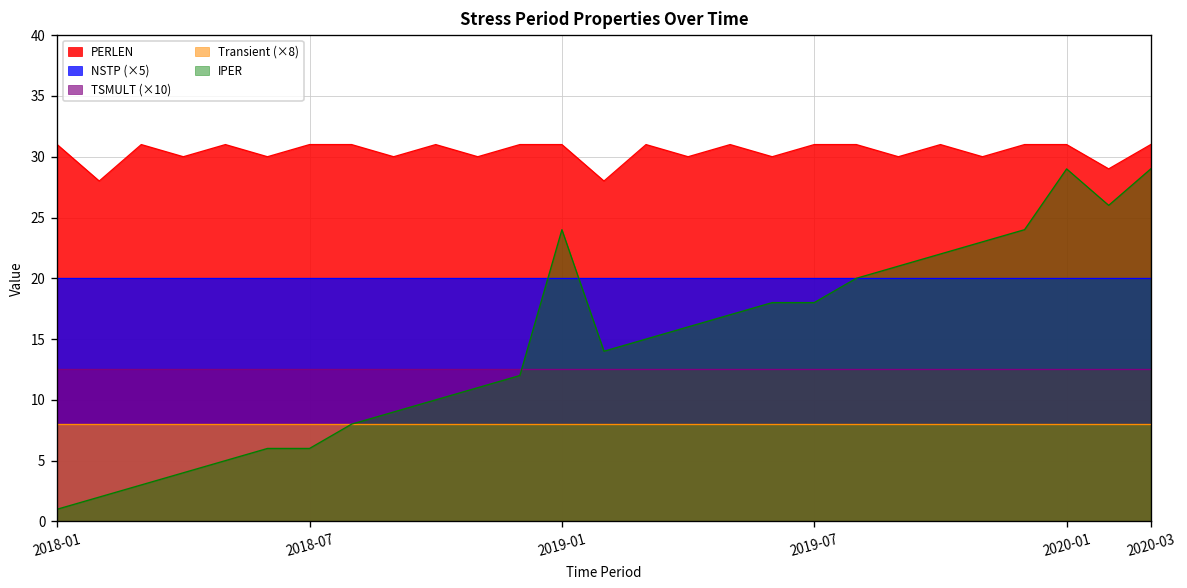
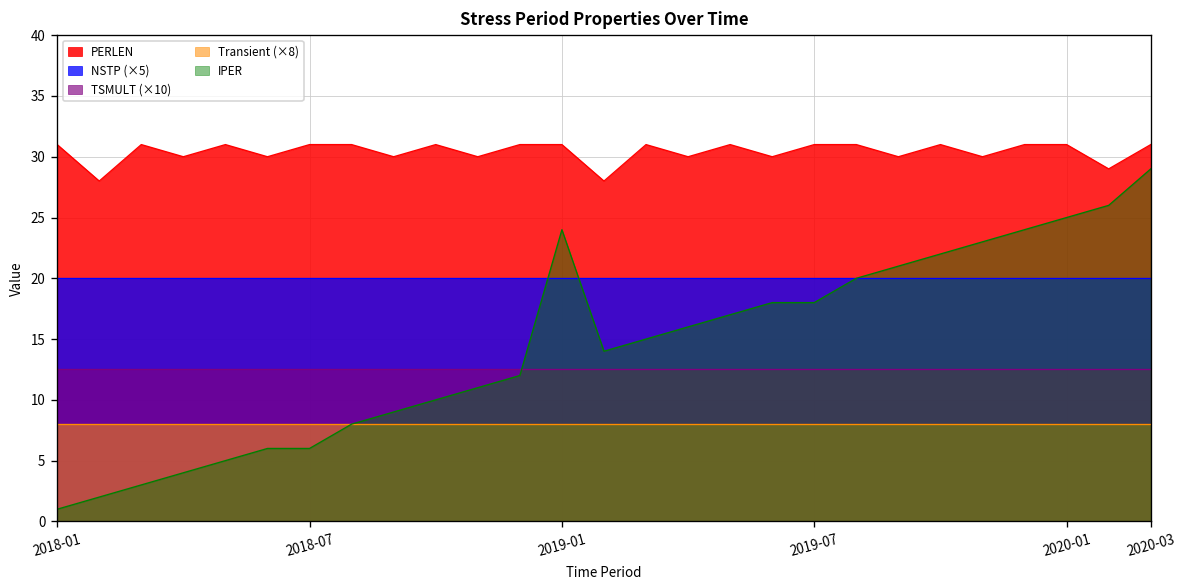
IPER, 2020-01: 29 -> 25
